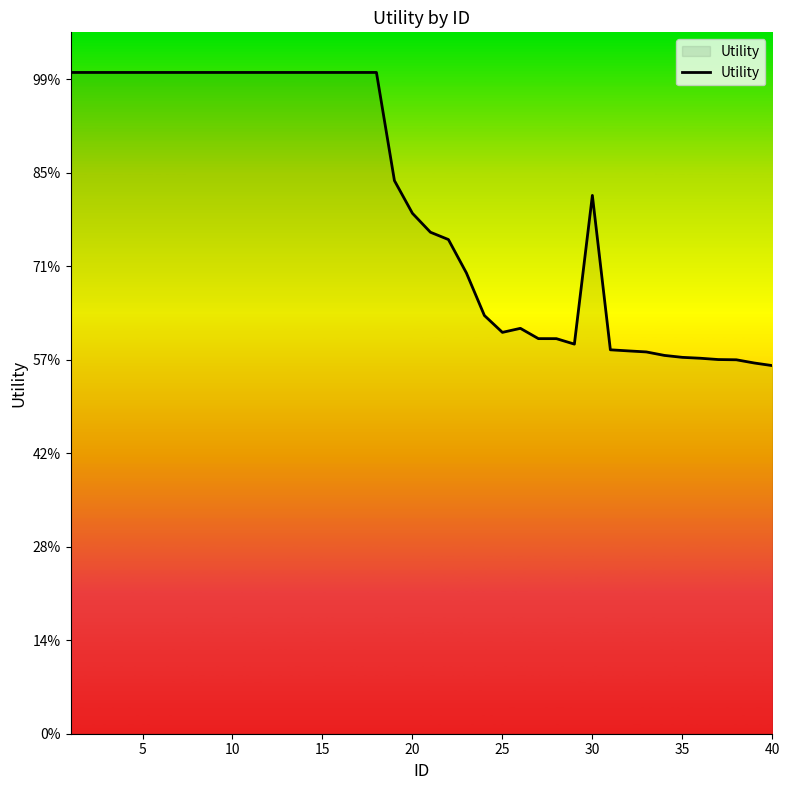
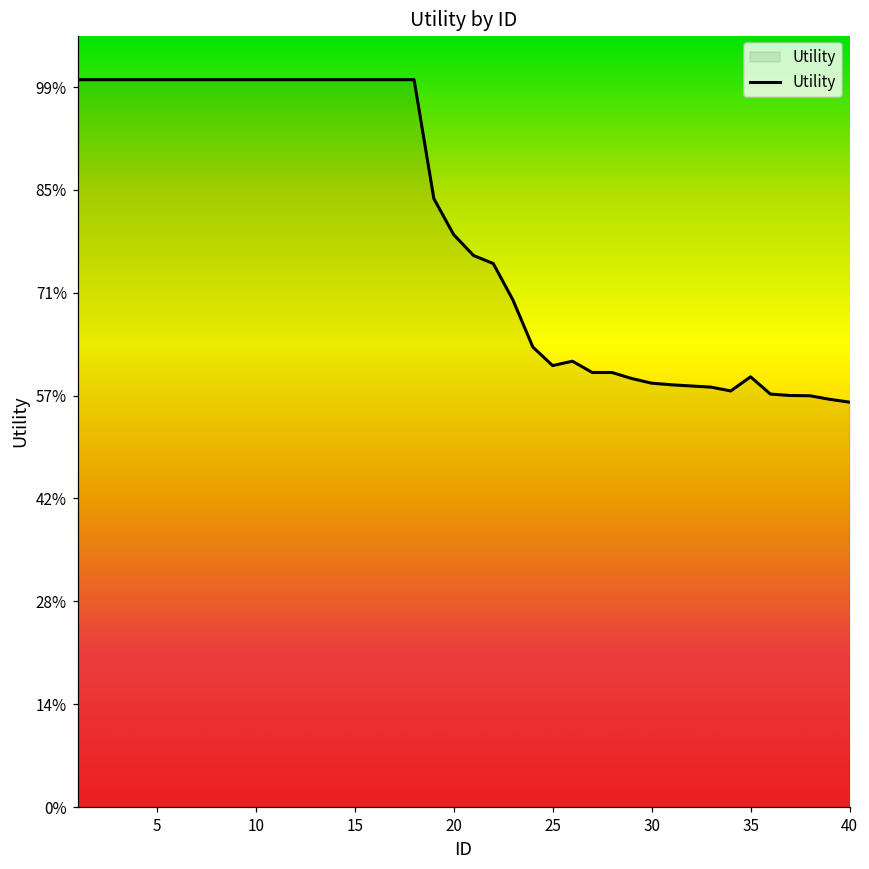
30: 81% -> 58%
35: 57% -> 59%
